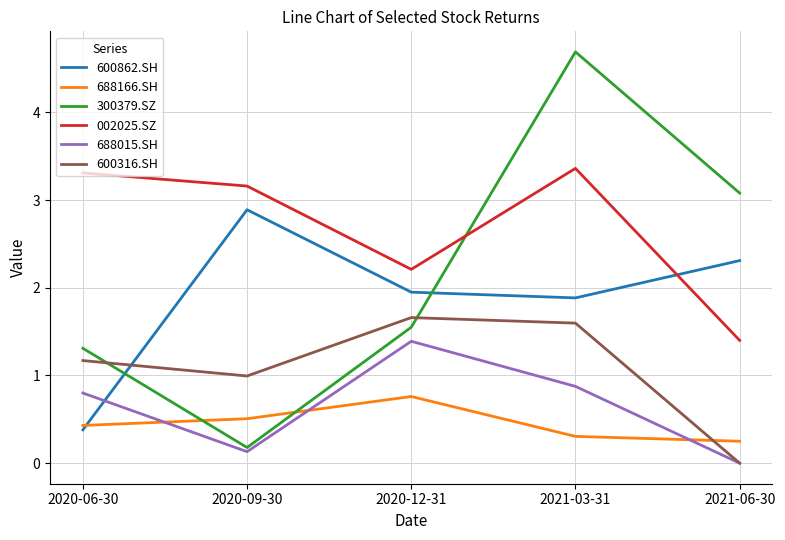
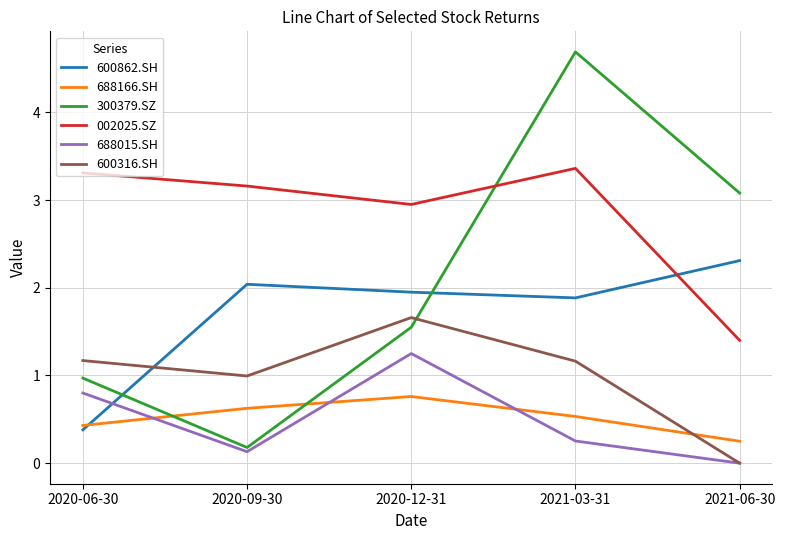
300379.SZ, 2020-06-30: 1.3 -> 1.0
600862.SH, 2020-09-30: 2.9 -> 2.0
688166.SH, 2020-09-30: 0.5 -> 0.6
002025.SZ, 2020-12-31: 2.2 -> 3.0
688015.SH, 2020-12-31: 1.4 -> 1.3
688166.SH, 2021-03-31: 0.3 -> 0.5
688015.SH, 2021-03-31: 0.9 -> 0.3
600316.SH, 2021-03-31: 1.6 -> 1.2
